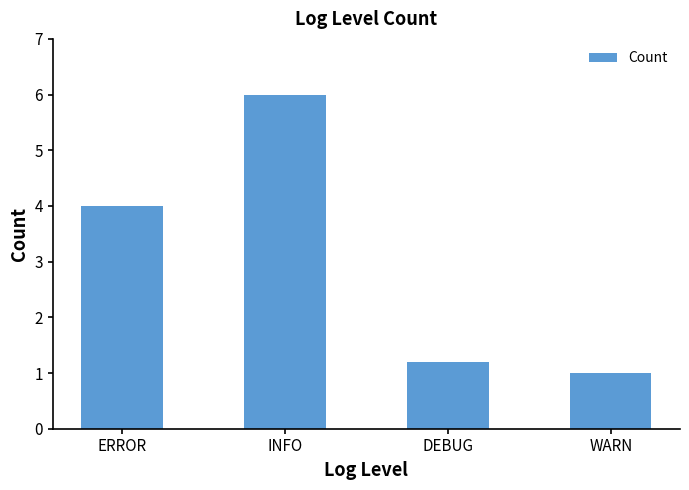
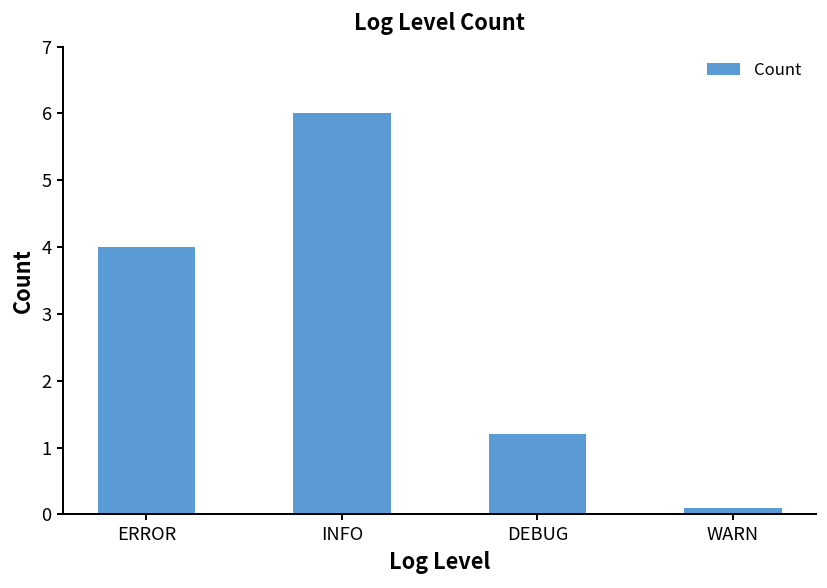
WARN: 1.0 -> 0.1
